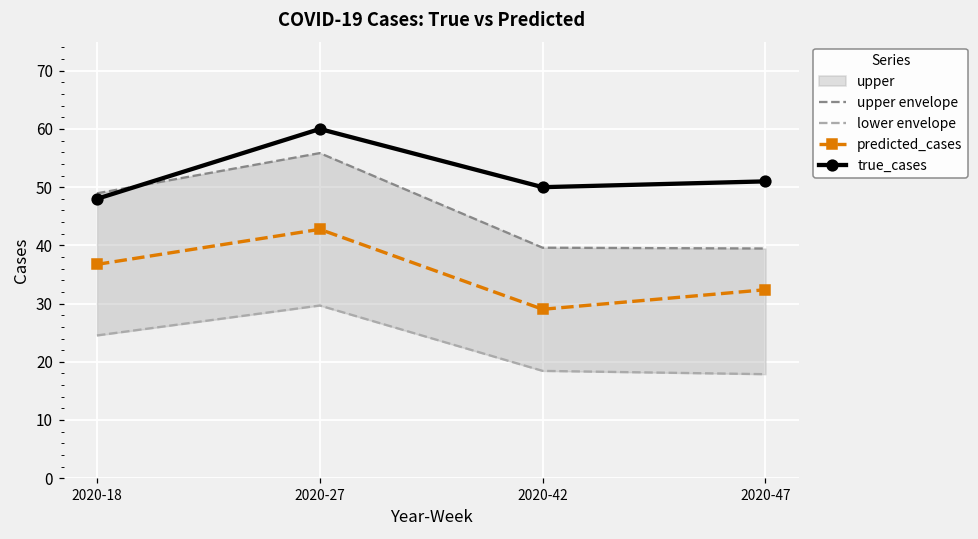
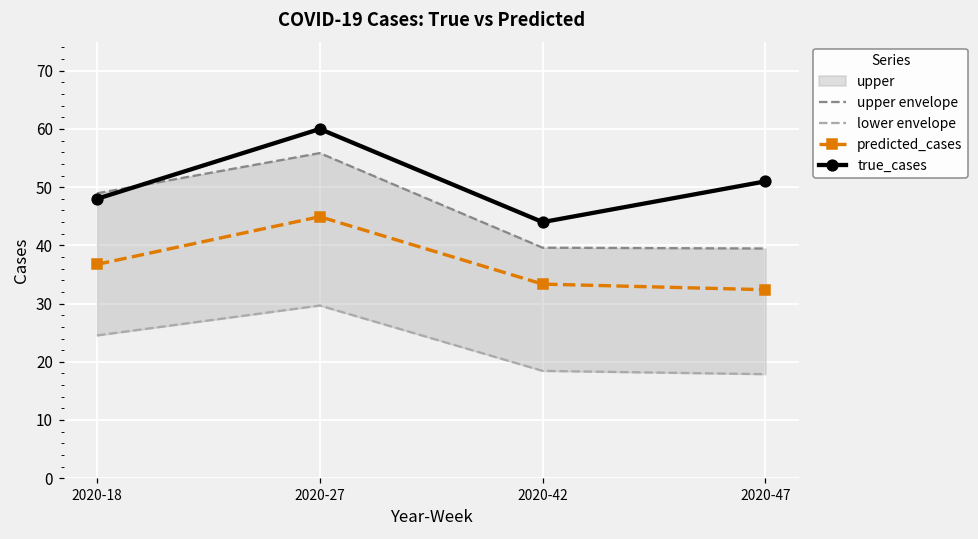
predicted_cases, 2020-27: 43 -> 45
predicted_cases, 2020-42: 29 -> 33
true_cases, 2020-42: 50 -> 44
